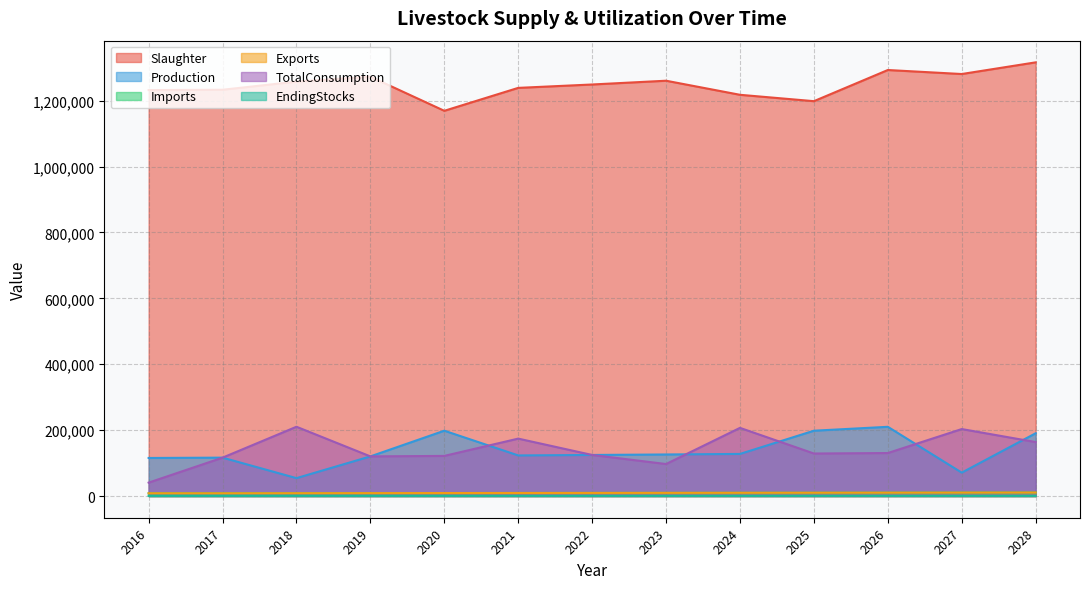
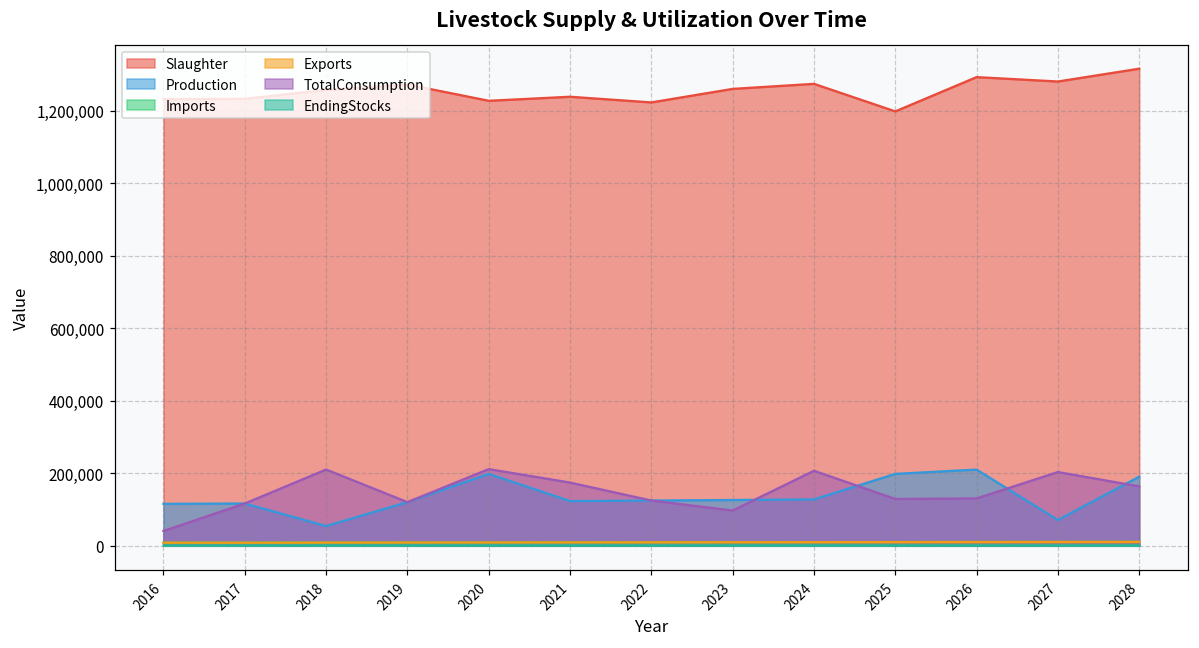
Slaughter, 2020: 1,170,000 -> 1,230,000
TotalConsumption, 2020: 120,000 -> 210,000
Slaughter, 2022: 1,250,000 -> 1,220,000
Slaughter, 2024: 1,220,000 -> 1,270,000
